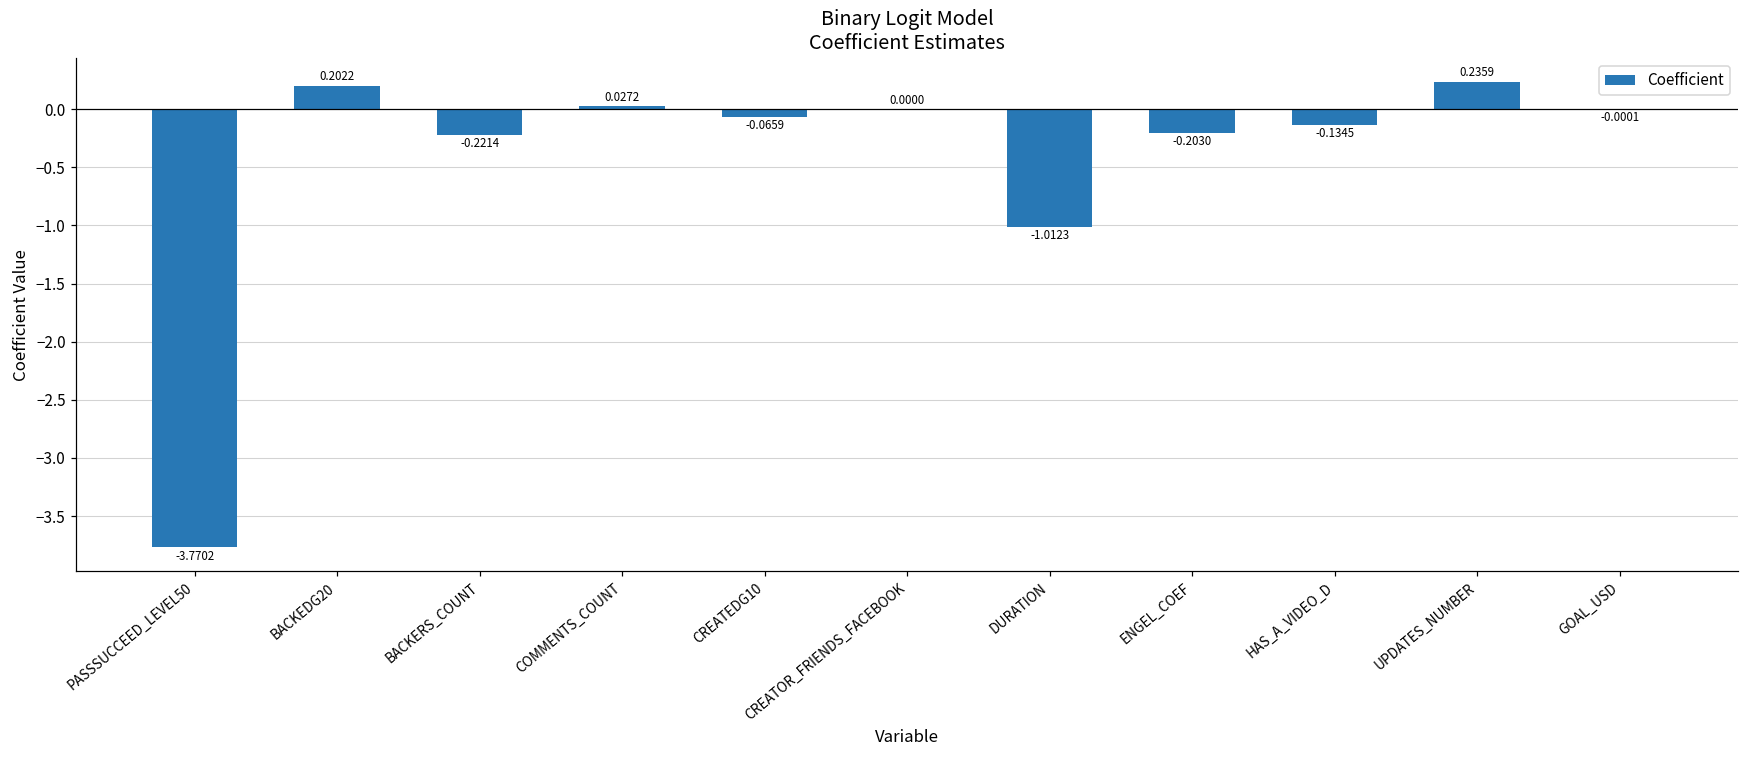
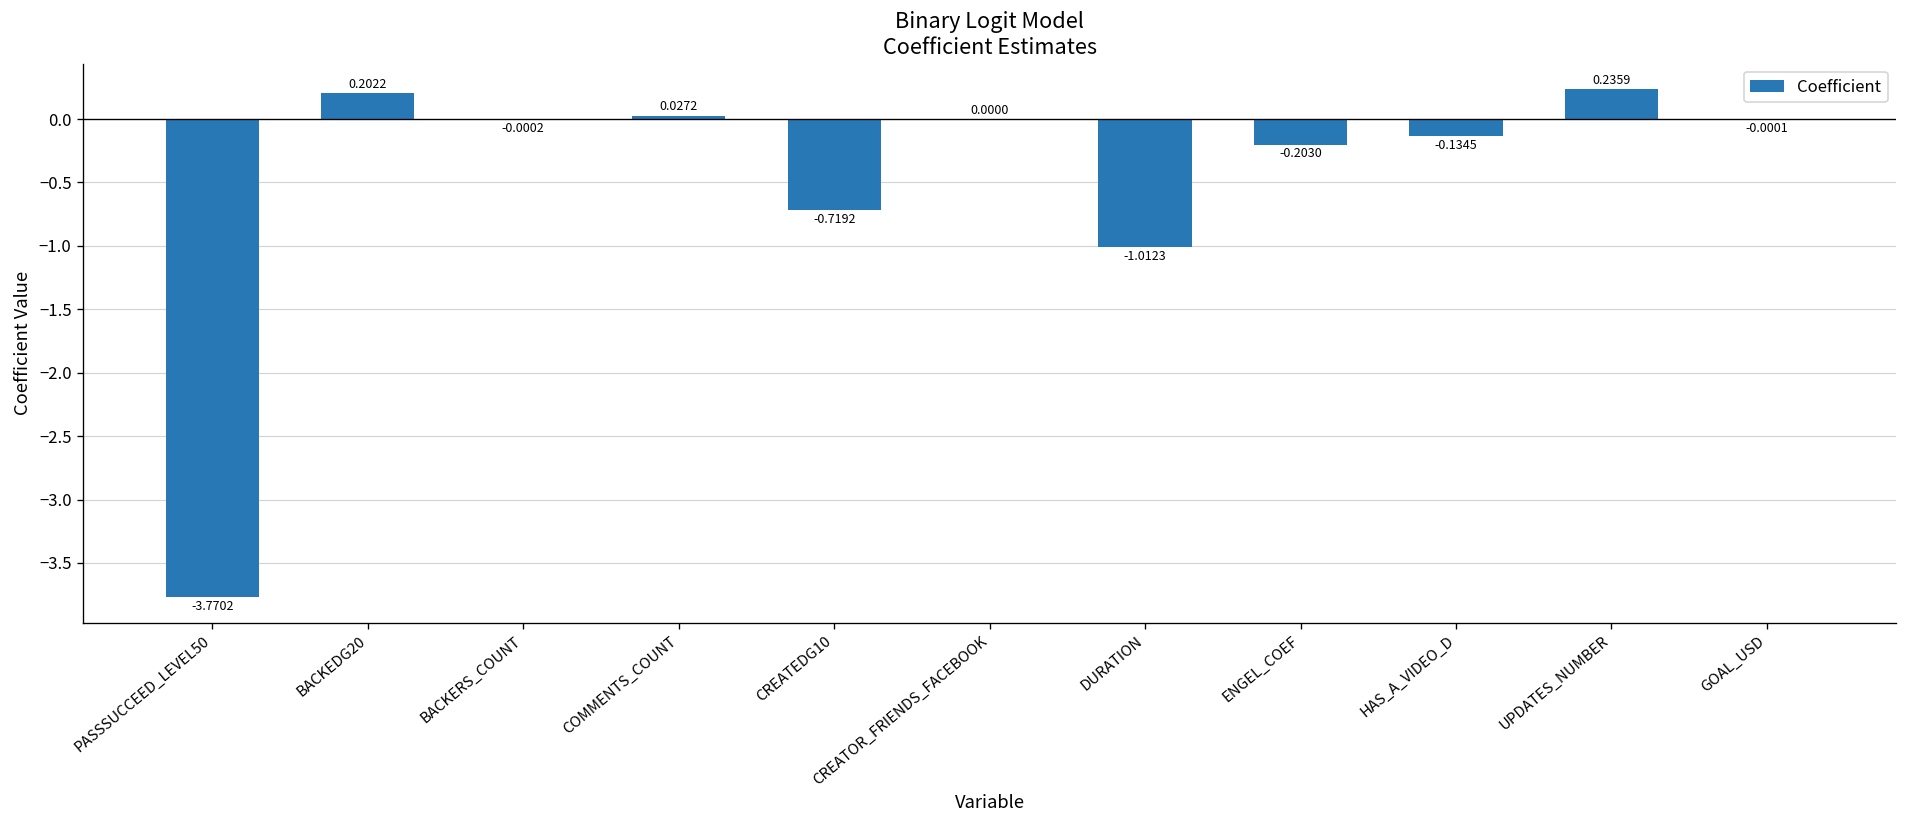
BACKERS_COUNT: -0.2214 -> -0.0002
CREATEDG10: -0.0659 -> -0.7192
